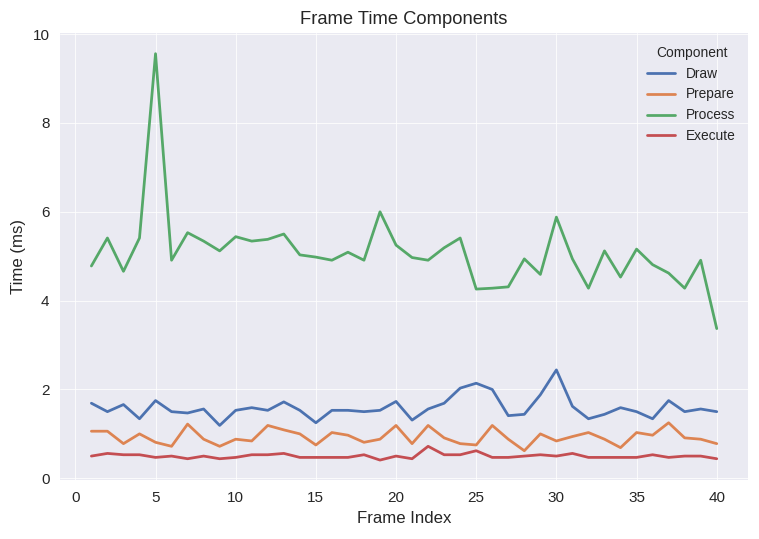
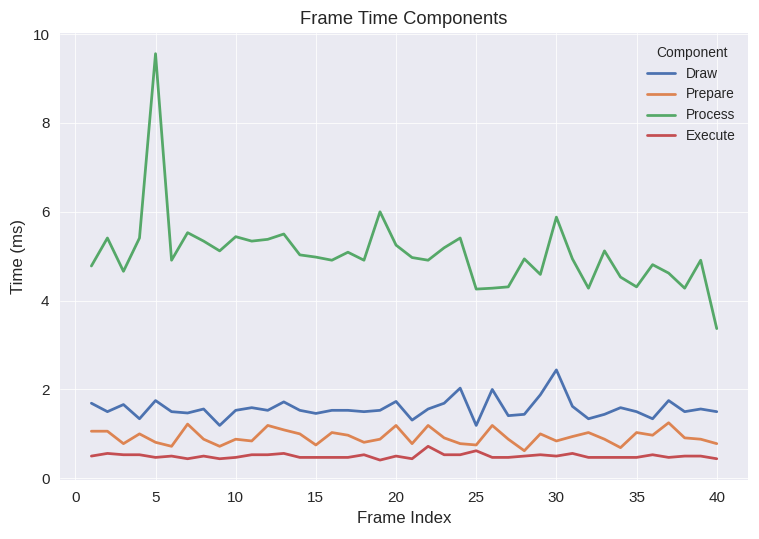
Draw, 15: 1.3 -> 1.5
Draw, 25: 2.1 -> 1.2
Process, 35: 5.2 -> 4.3
